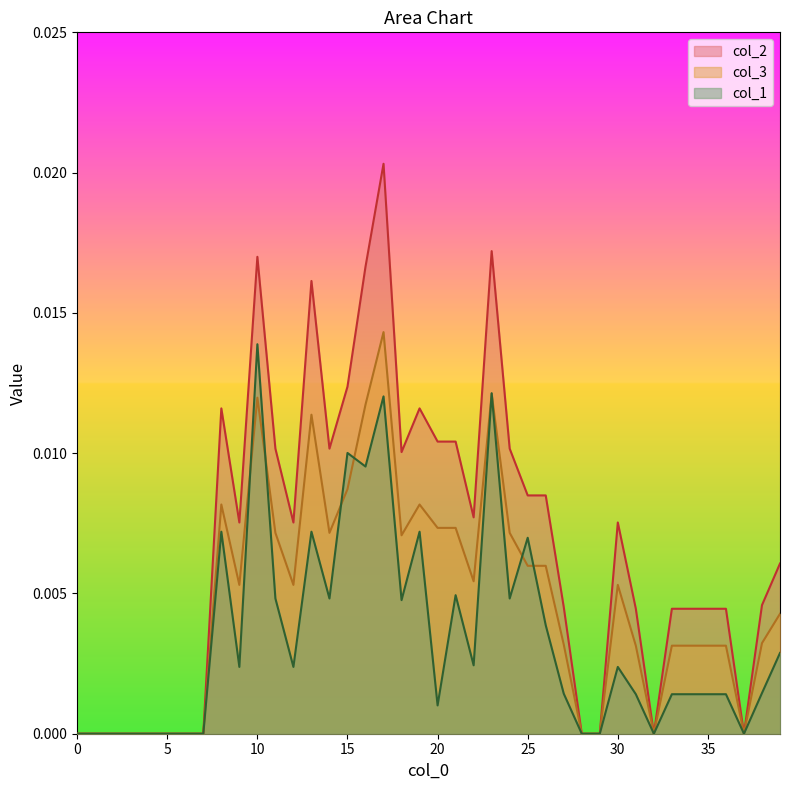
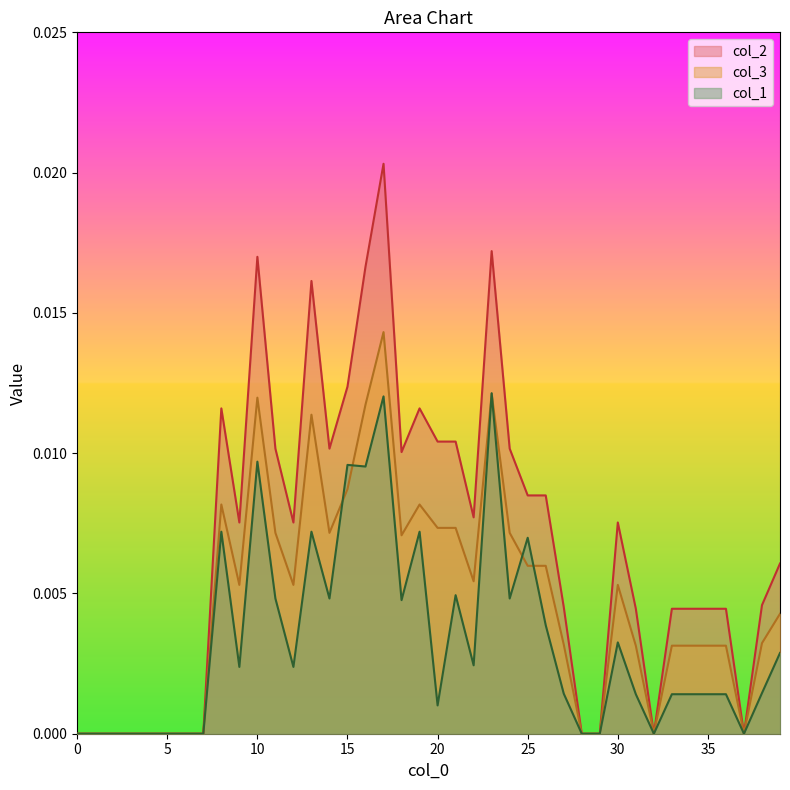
col_1, 10: 0.0139 -> 0.0097
col_1, 15: 0.0100 -> 0.0096
col_1, 30: 0.0024 -> 0.0033
